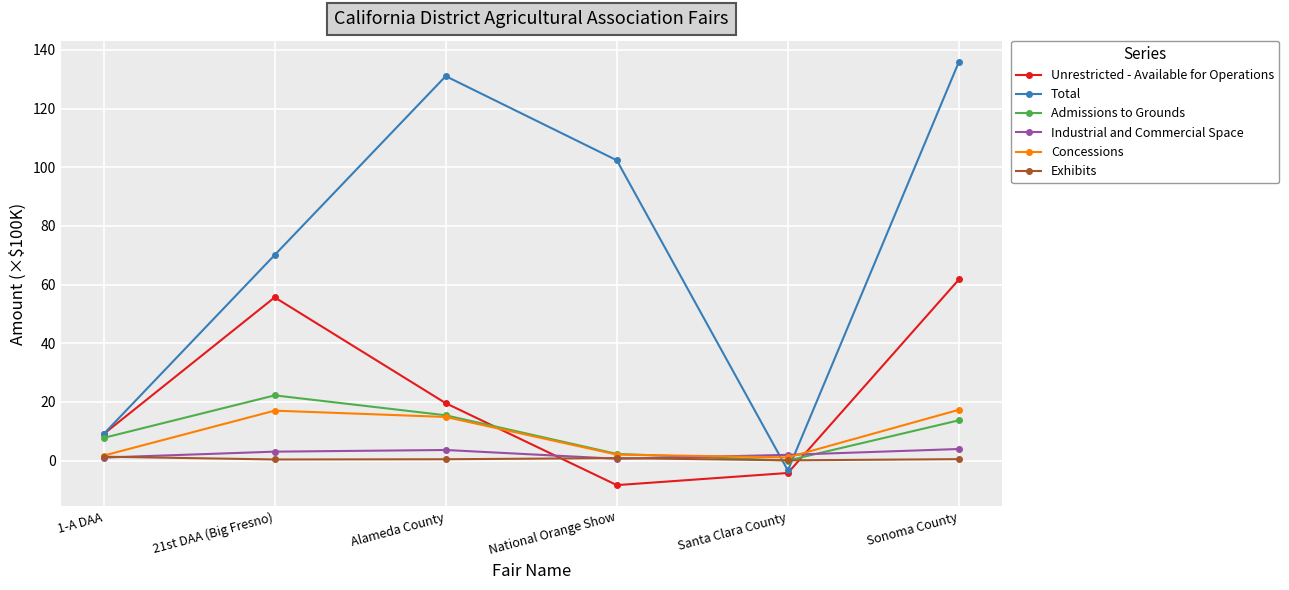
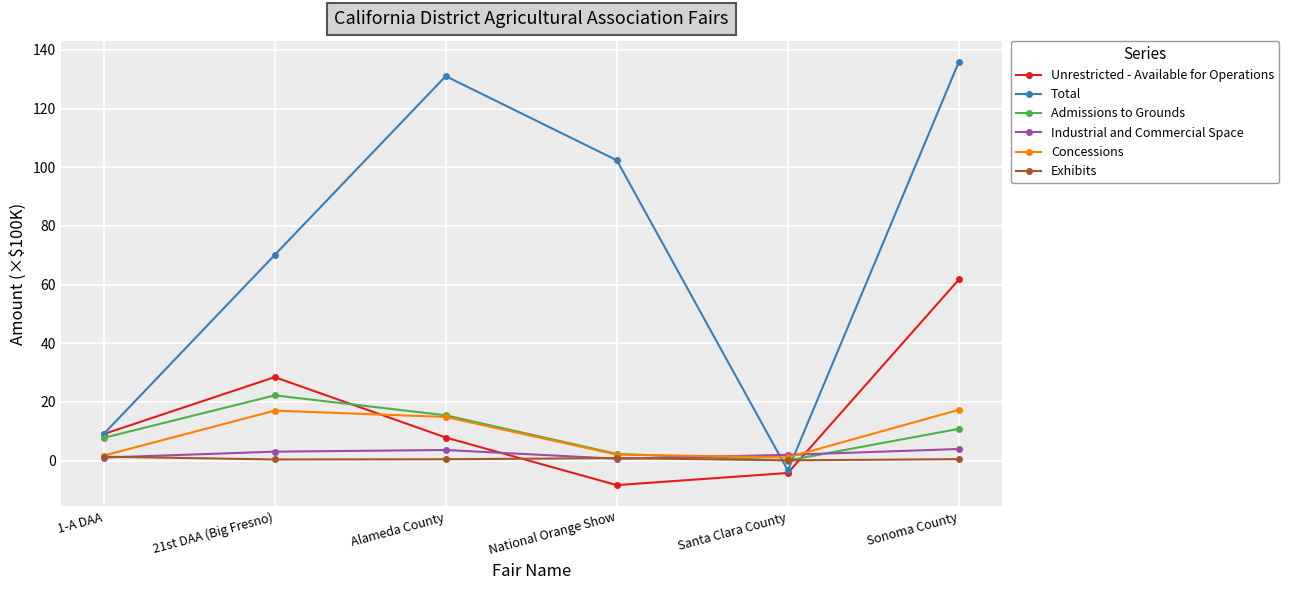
Unrestricted - Available for Operations, 21st DAA (Big Fresno): 56 -> 28
Unrestricted - Available for Operations, Alameda County: 20 -> 8
Admissions to Grounds, Sonoma County: 14 -> 11
